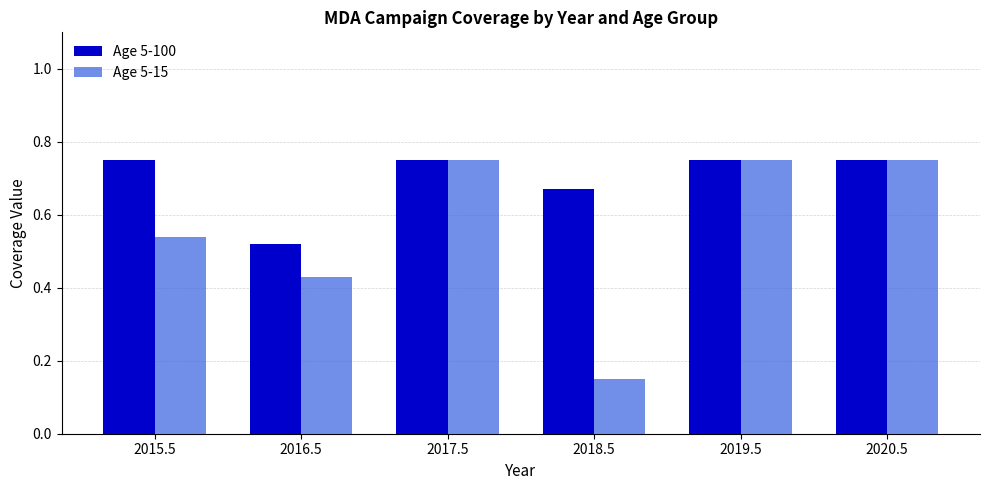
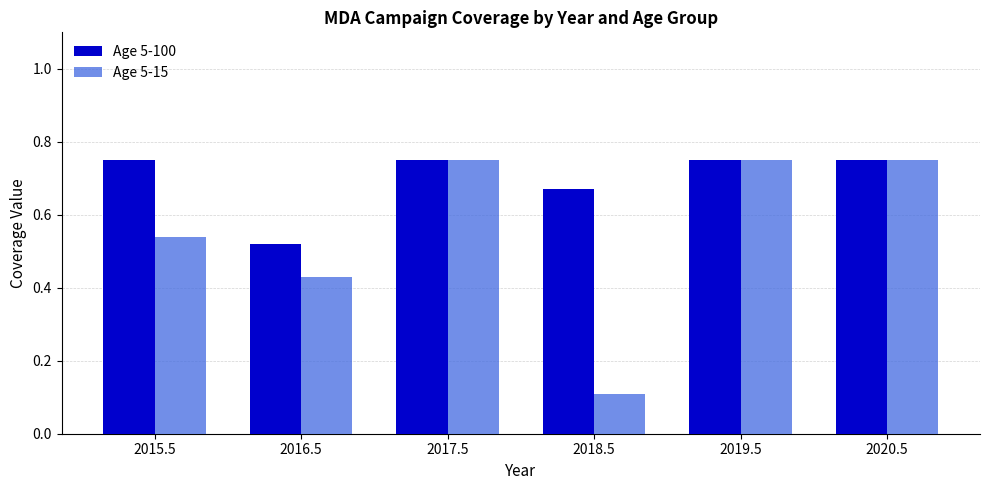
Age 5-15, 2018.5: 0.15 -> 0.11
